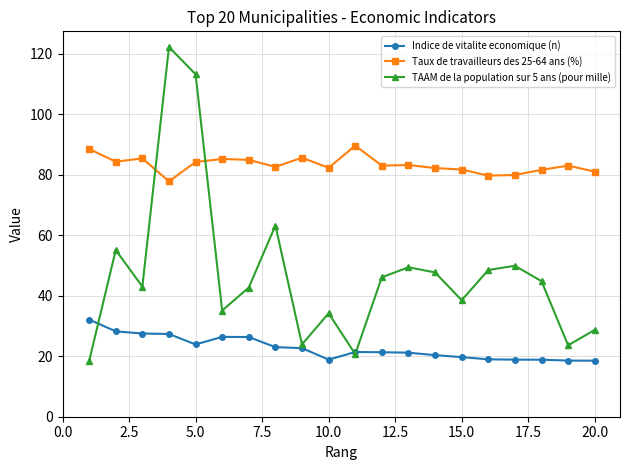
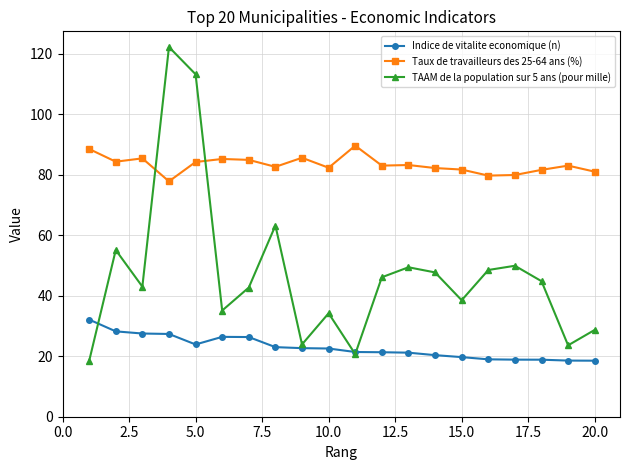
Indice de vitalite economique (n), 10.0: 19 -> 23
